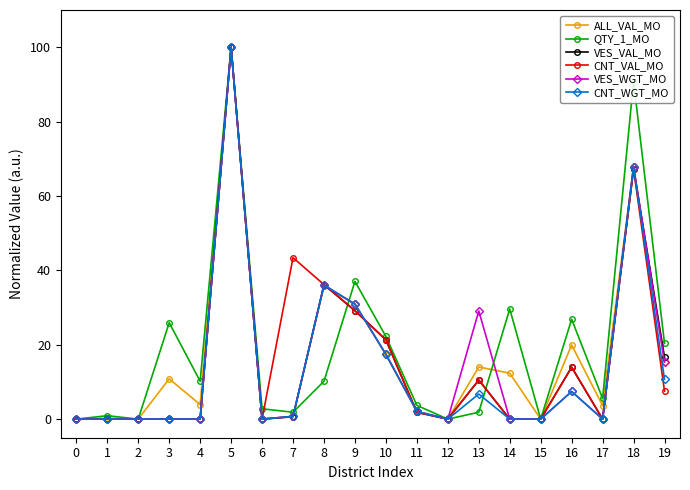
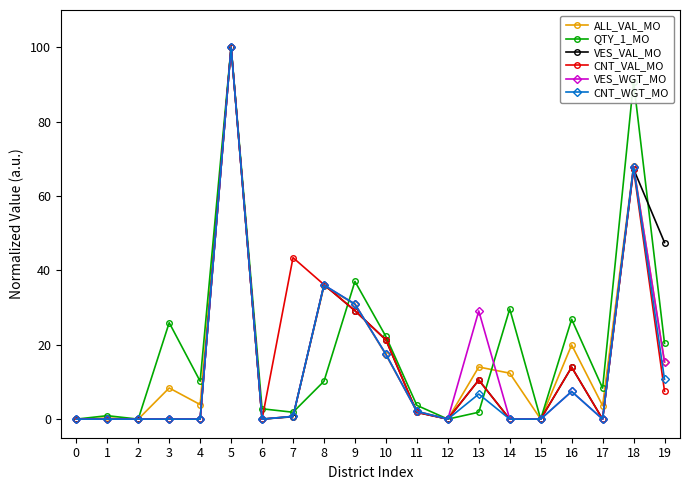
ALL_VAL_MO, 3: 11 -> 8
QTY_1_MO, 17: 6 -> 8
VES_VAL_MO, 19: 17 -> 47
